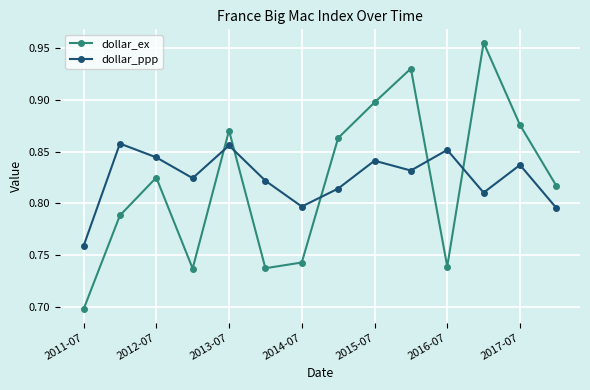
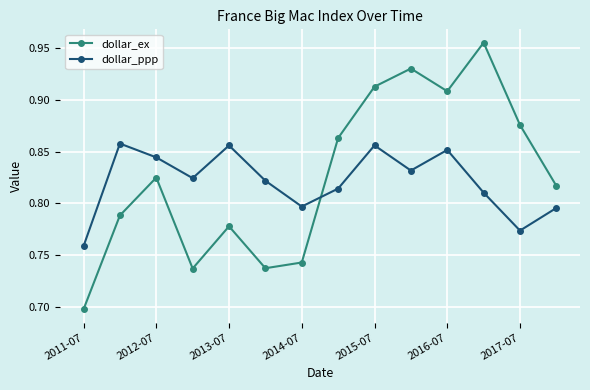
dollar_ex, 2013-07: 0.870 -> 0.778
dollar_ex, 2015-07: 0.897 -> 0.913
dollar_ppp, 2015-07: 0.841 -> 0.856
dollar_ex, 2016-07: 0.739 -> 0.908
dollar_ppp, 2017-07: 0.837 -> 0.774
